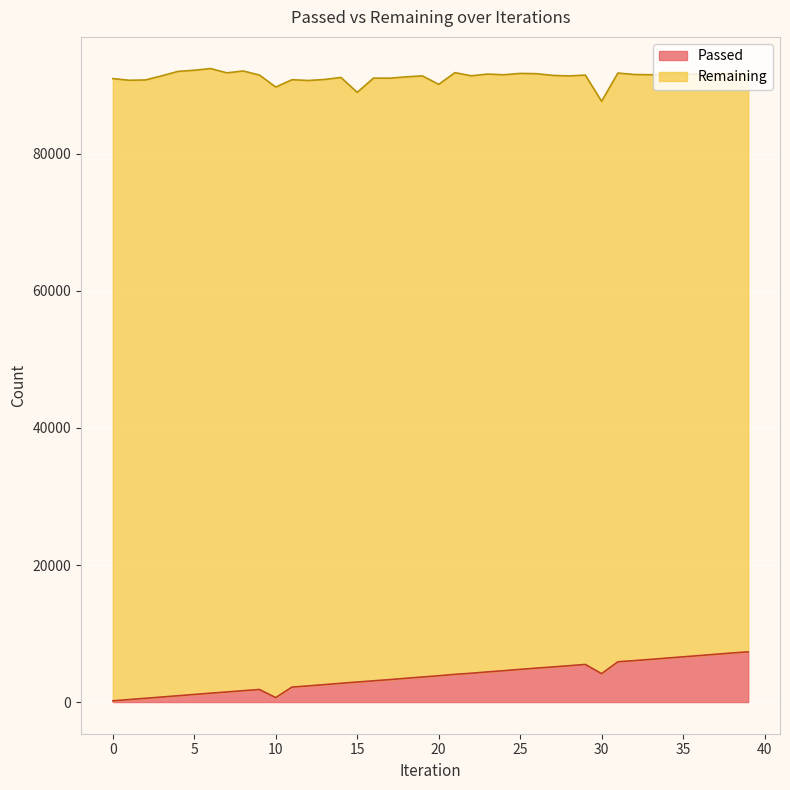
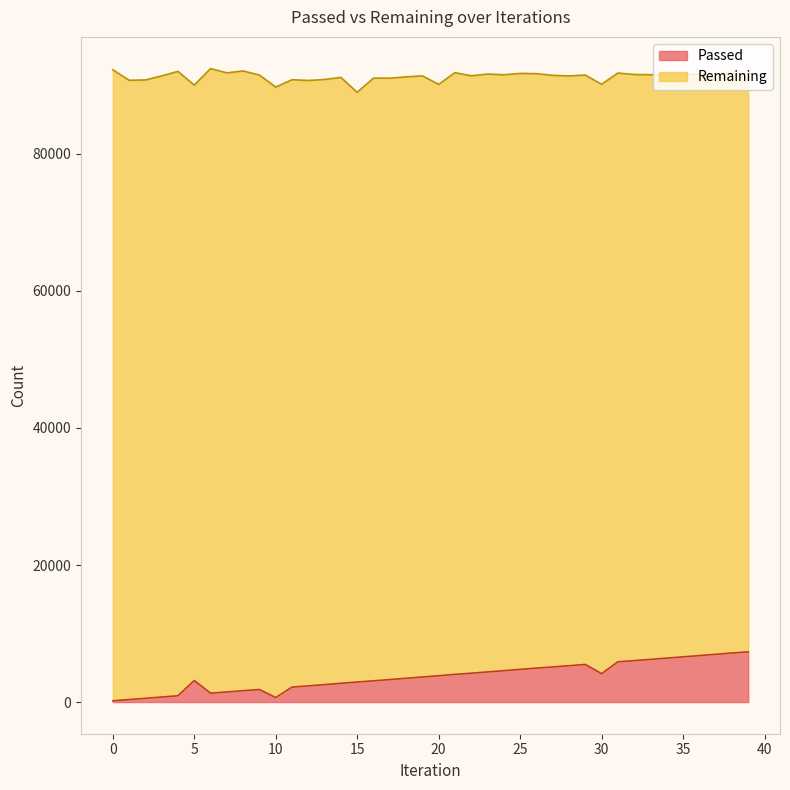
Remaining, 0: 91000 -> 92000
Passed, 5: 1000 -> 3000
Remaining, 5: 91000 -> 87000
Remaining, 30: 84000 -> 86000
